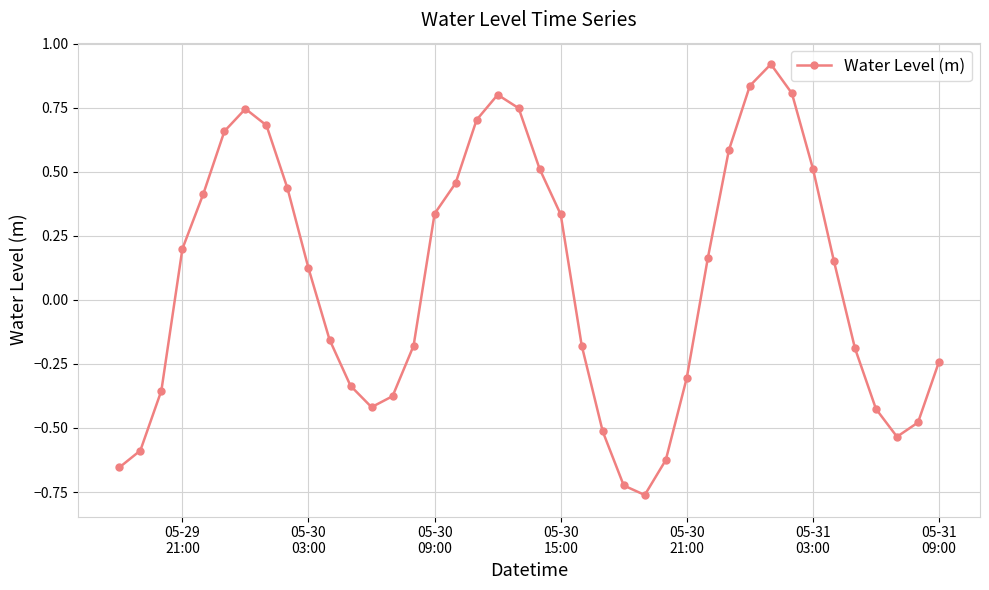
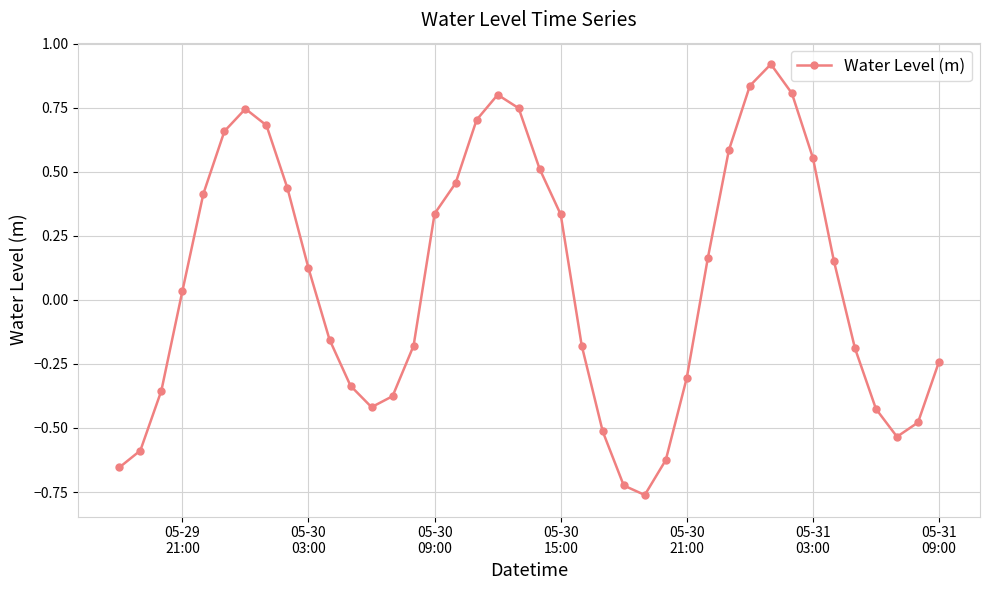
05-29 21:00: 0.20 -> 0.03
05-31 03:00: 0.51 -> 0.55
